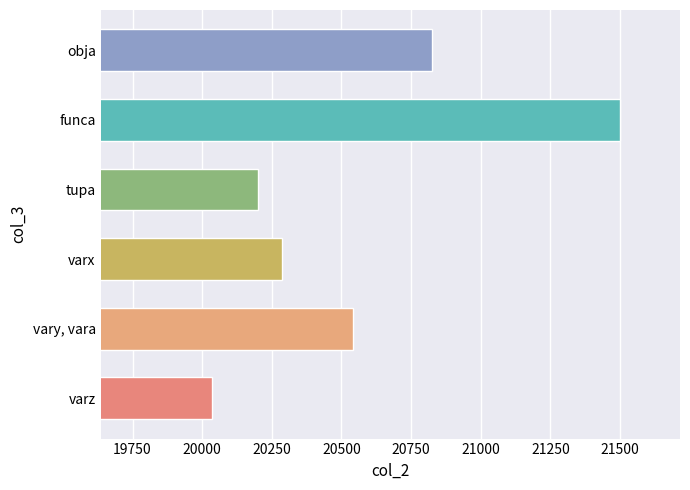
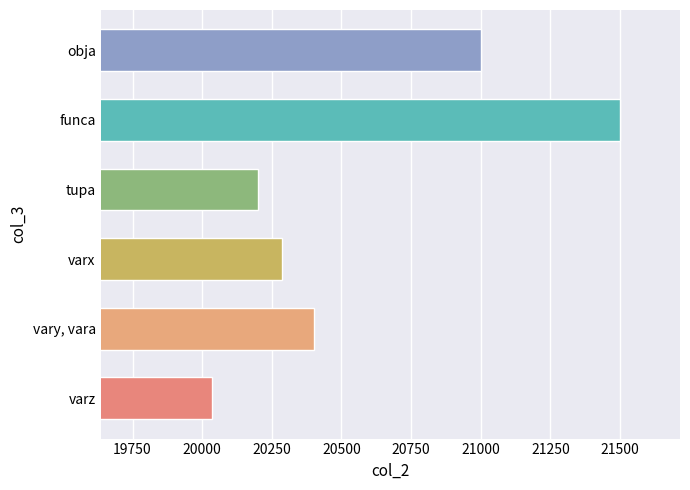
obja: 20830 -> 21000
vary, vara: 20540 -> 20400
